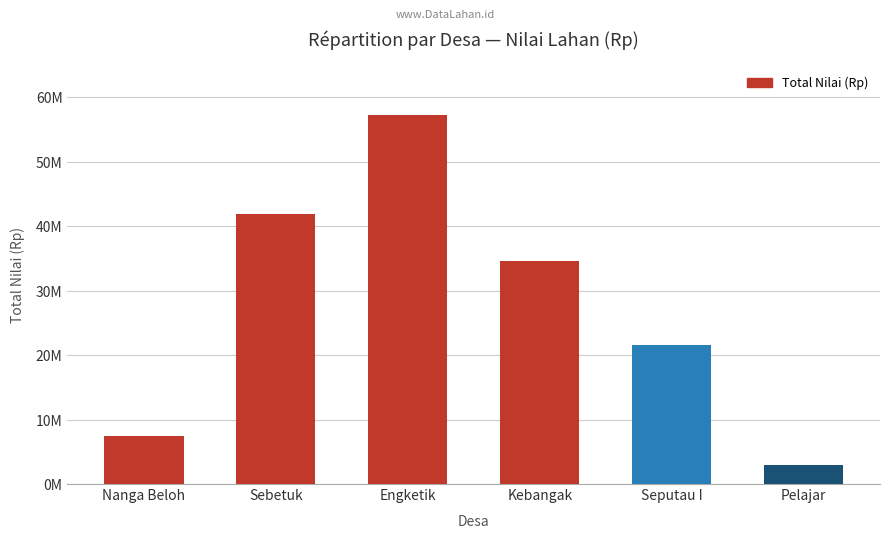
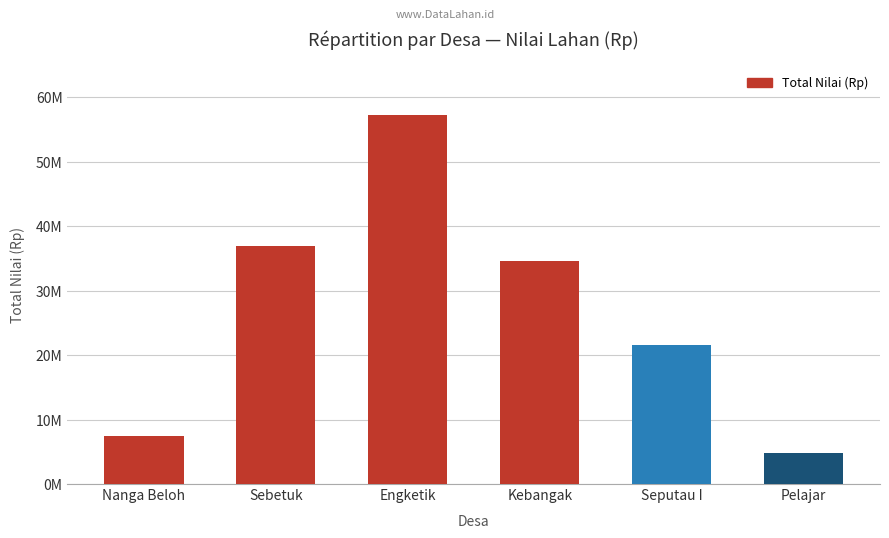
Sebetuk: 42000000 -> 37000000
Pelajar: 3000000 -> 5000000
